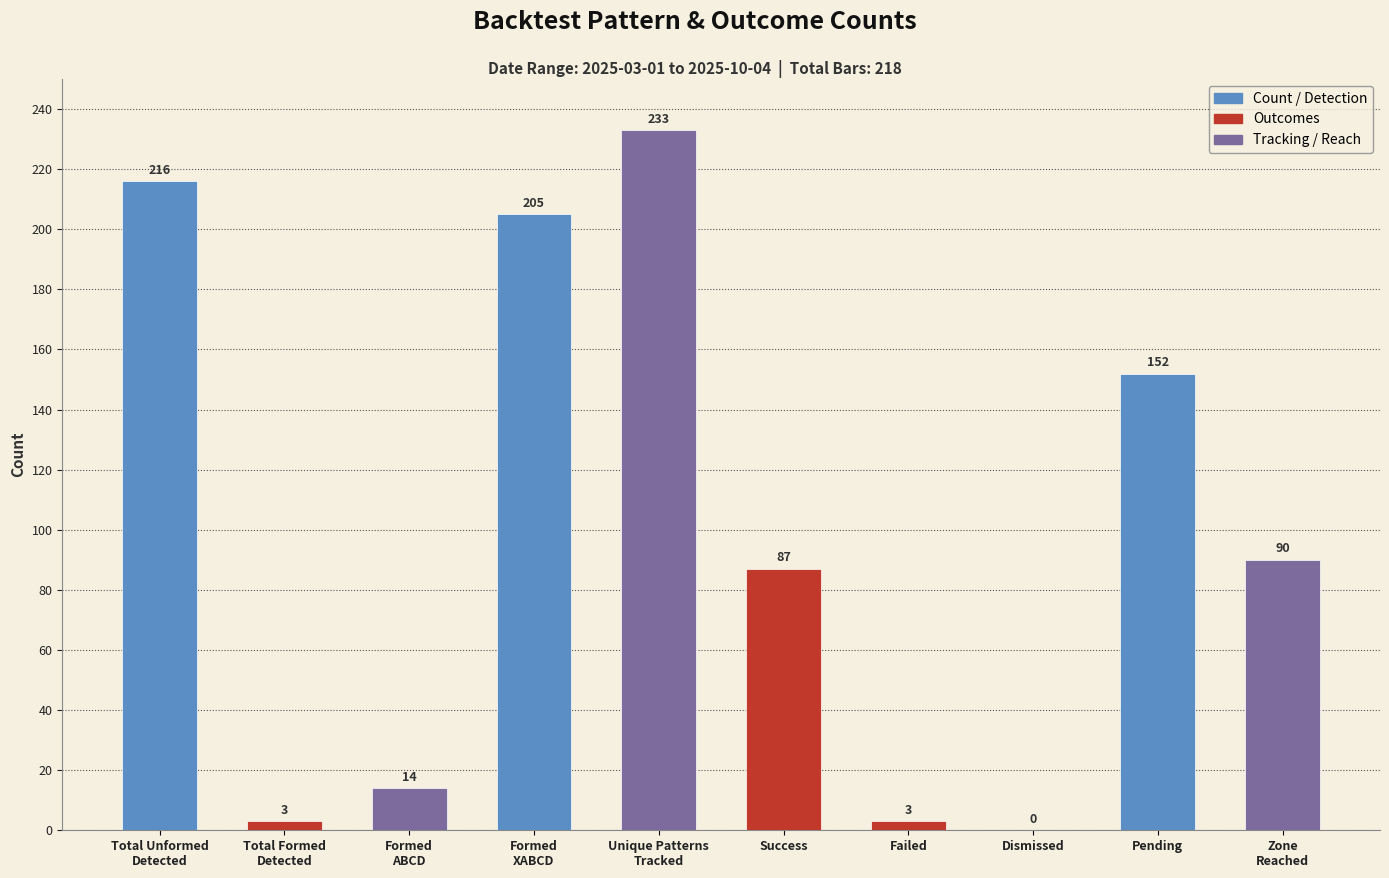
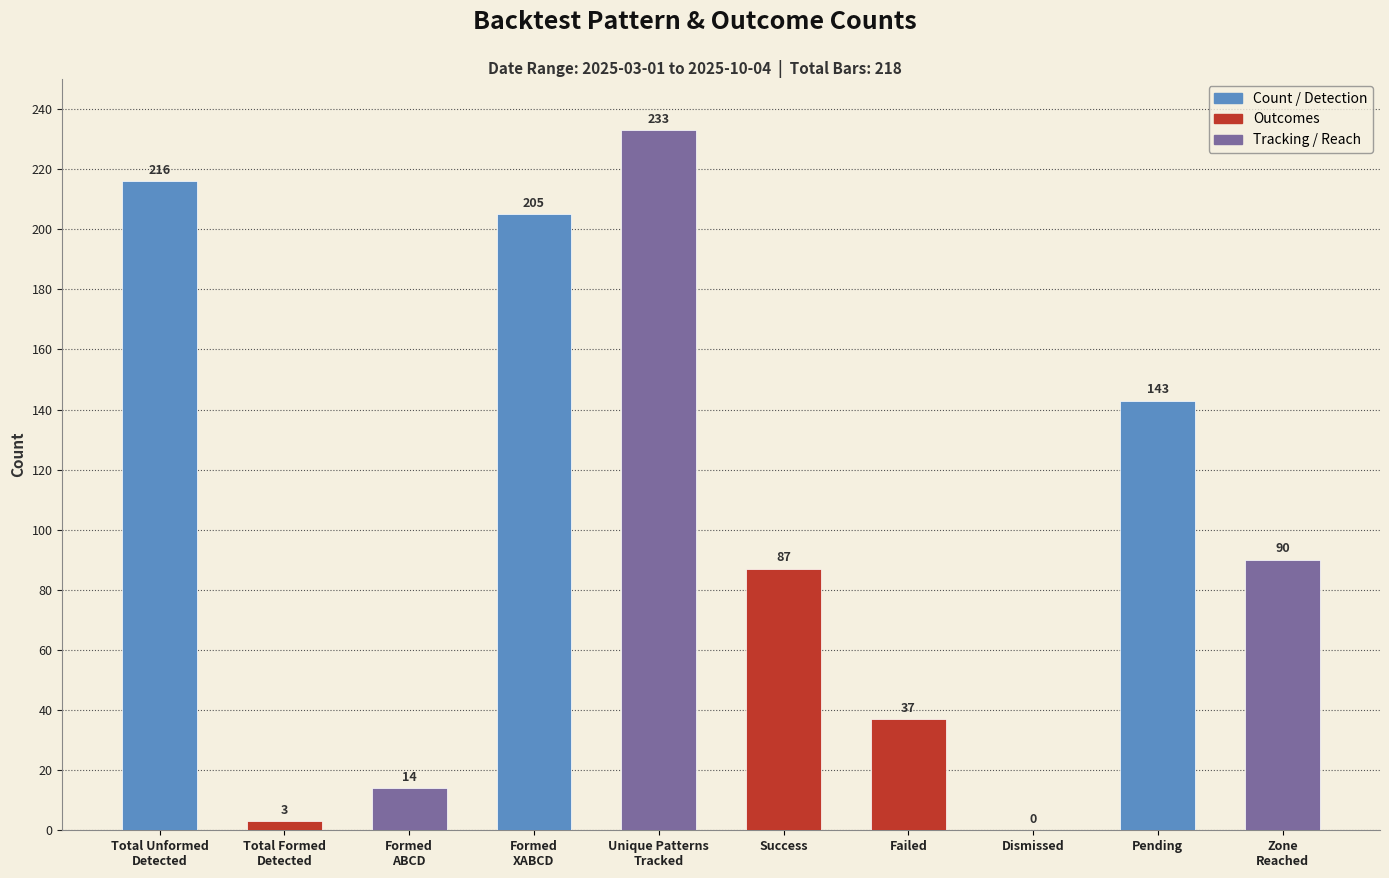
Failed: 3 -> 37
Pending: 152 -> 143
